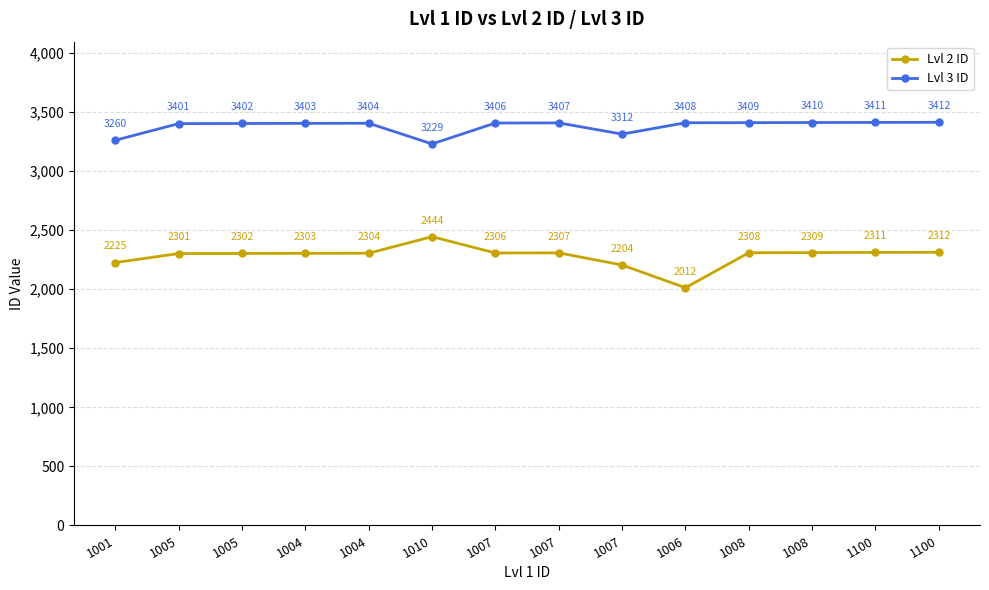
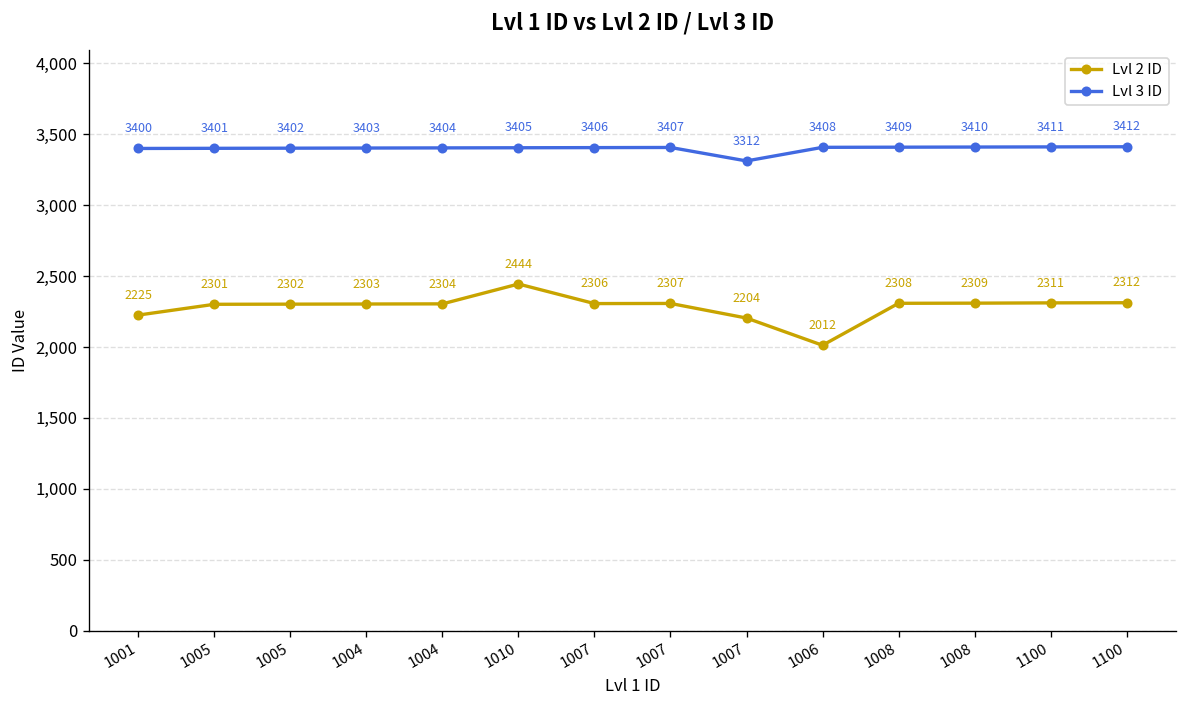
Lvl 3 ID, 1001: 3260 -> 3400
Lvl 3 ID, 1010: 3229 -> 3405
